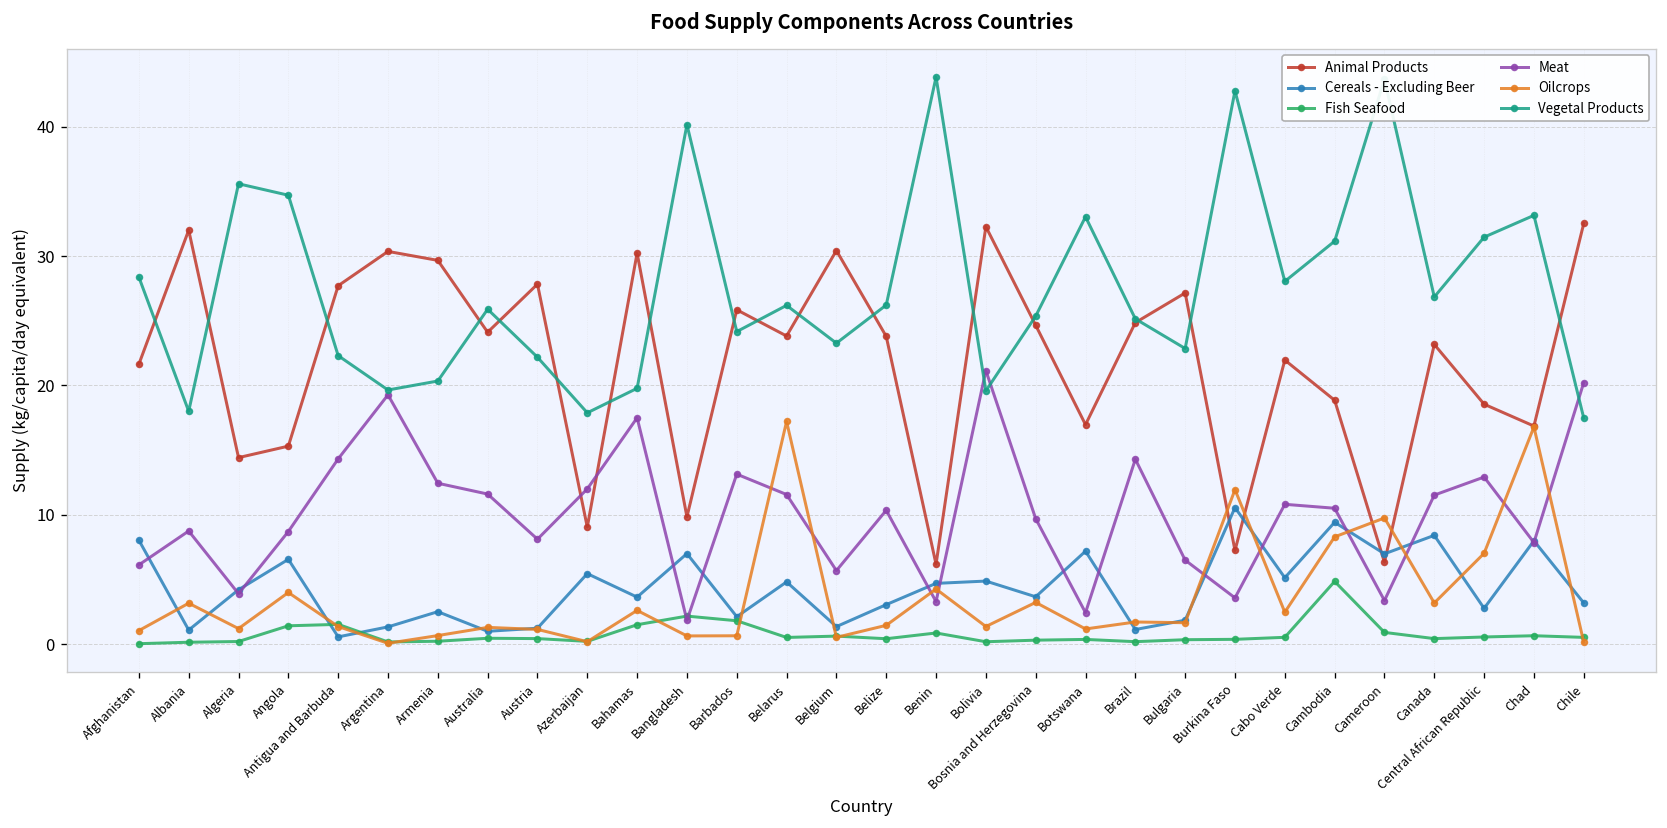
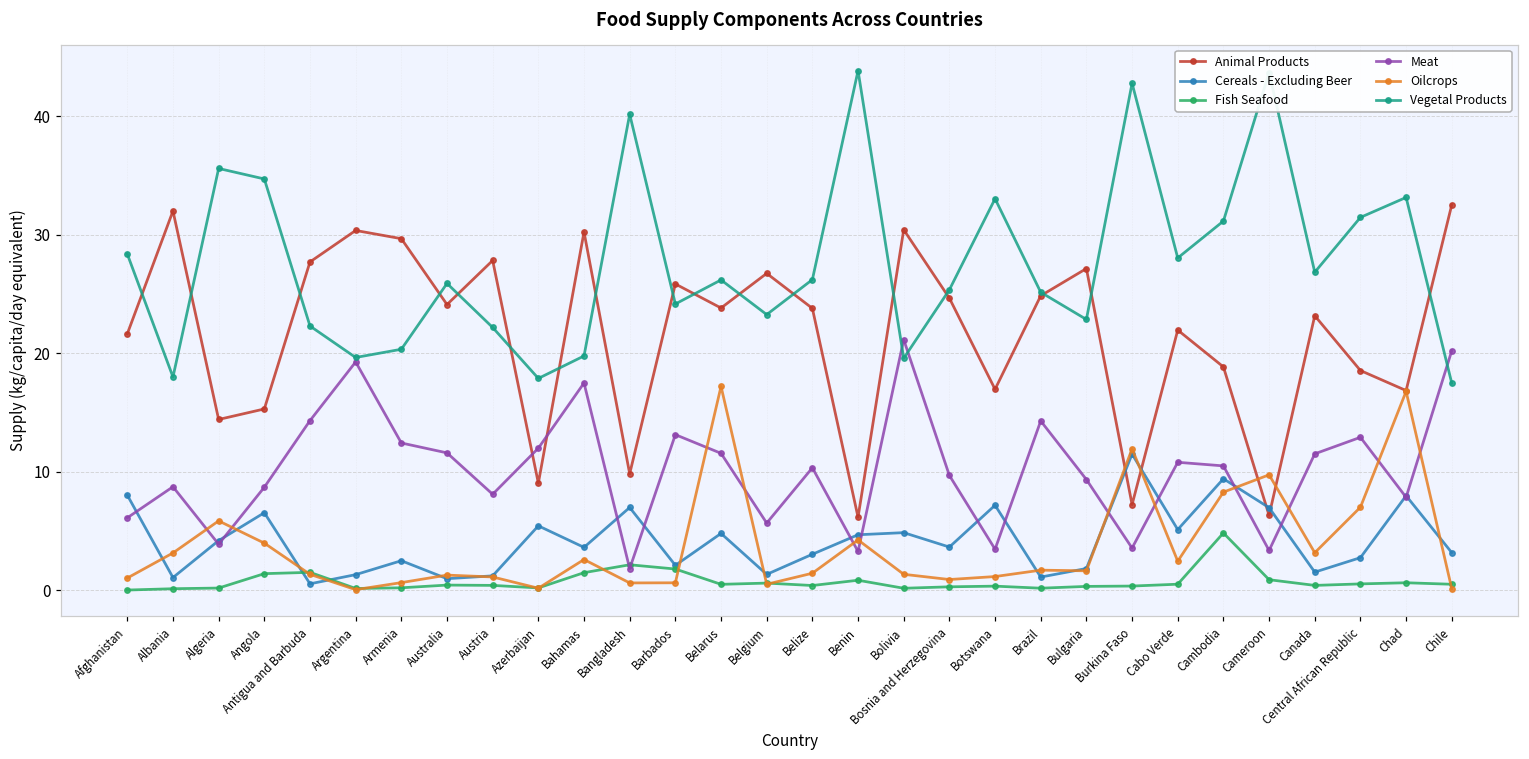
Oilcrops, Algeria: 1.2 -> 5.9
Animal Products, Belgium: 30.4 -> 26.7
Animal Products, Bolivia: 32.3 -> 30.4
Oilcrops, Bosnia and Herzegovina: 3.2 -> 0.9
Meat, Botswana: 2.4 -> 3.5
Meat, Bulgaria: 6.5 -> 9.4
Cereals - Excluding Beer, Burkina Faso: 10.6 -> 11.5
Cereals - Excluding Beer, Canada: 8.4 -> 1.5
